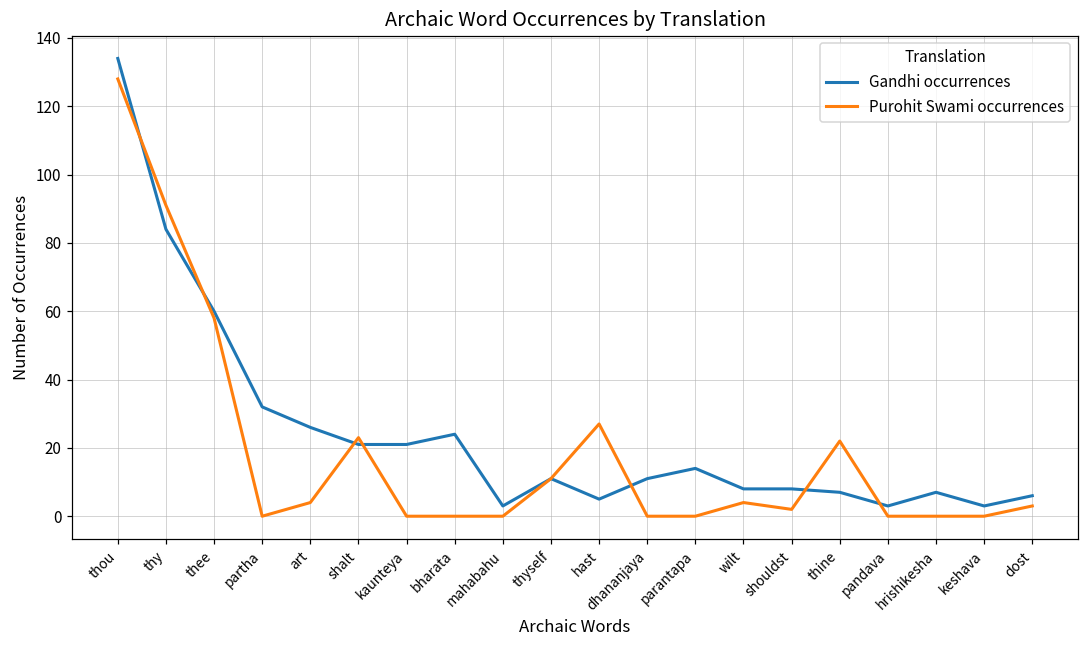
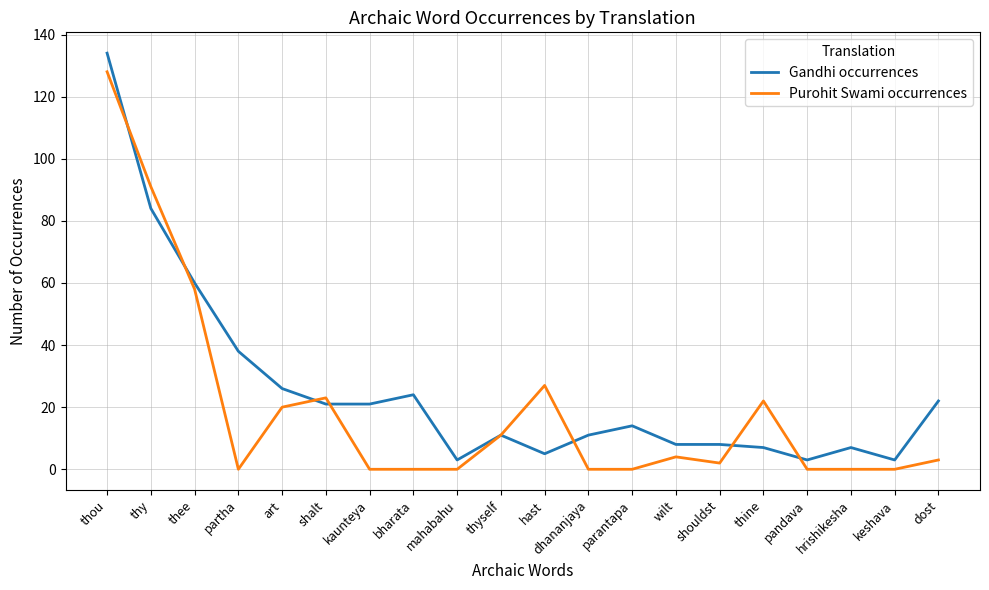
Gandhi occurrences, partha: 32 -> 38
Purohit Swami occurrences, art: 4 -> 20
Gandhi occurrences, dost: 6 -> 22
